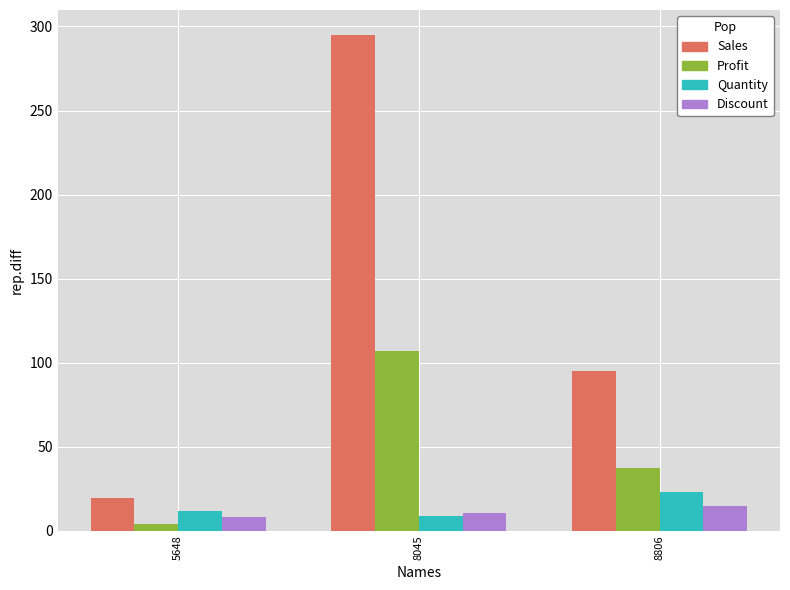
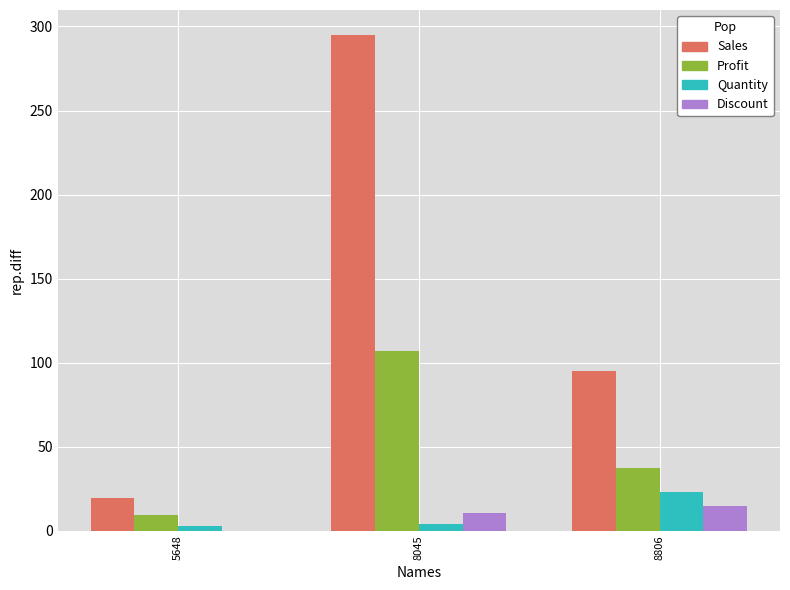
Profit, 5648: 4 -> 9
Quantity, 5648: 12 -> 3
Discount, 5648: 8 -> 0
Quantity, 8045: 9 -> 4
